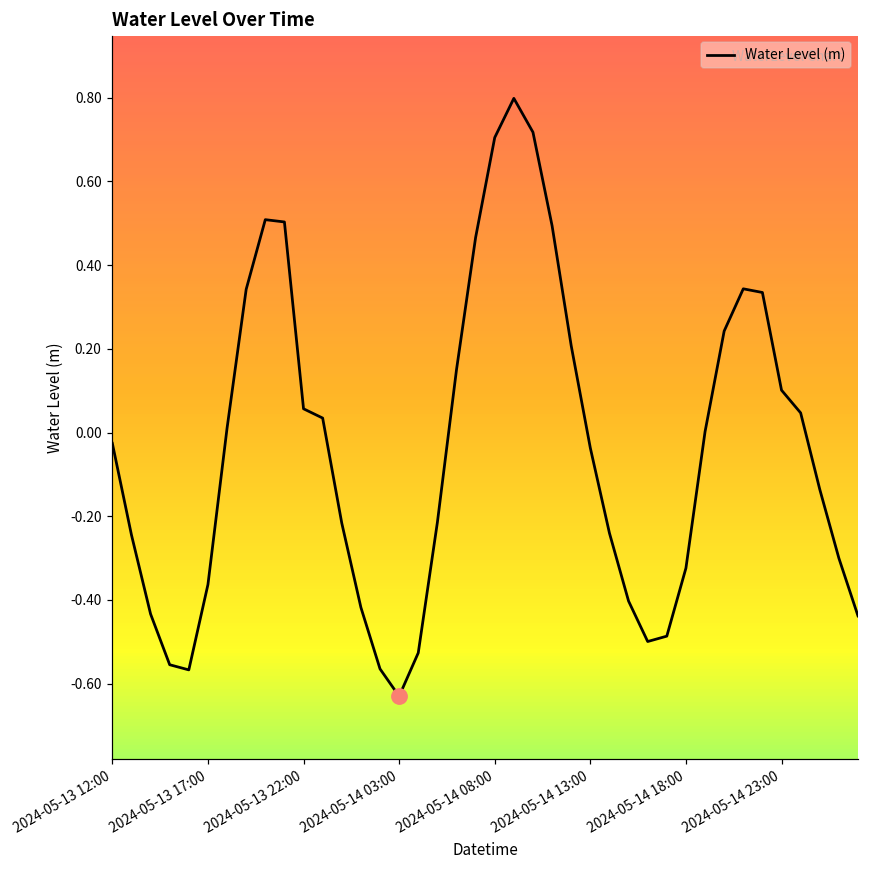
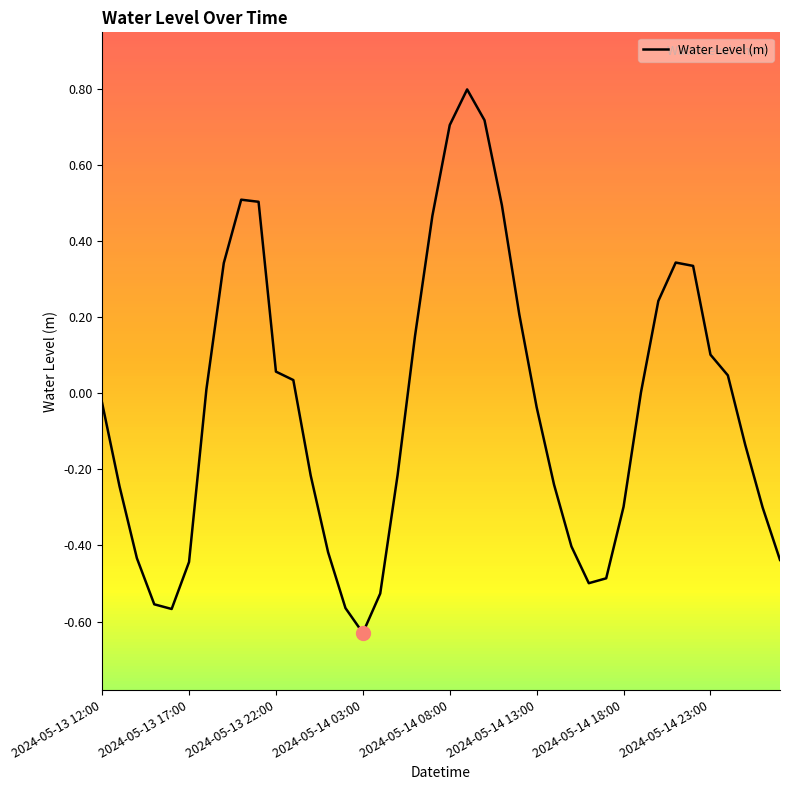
Water Level (m), 2024-05-13 17:00: -0.36 -> -0.44
Water Level (m), 2024-05-14 18:00: -0.32 -> -0.30
